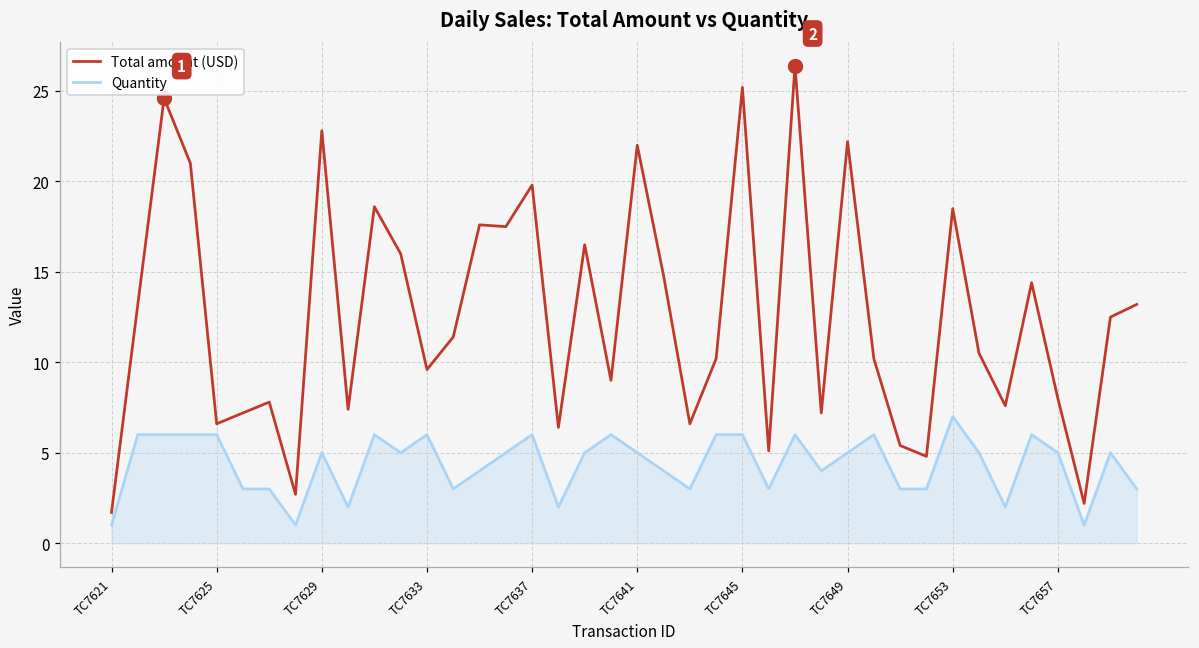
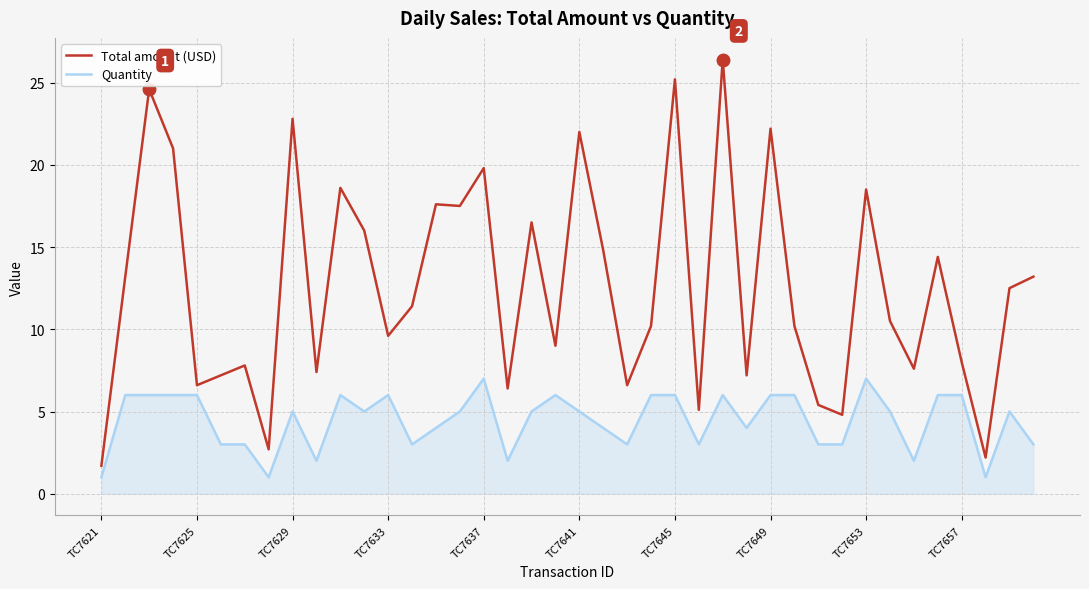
Quantity, TC7637: 6 -> 7
Quantity, TC7649: 5 -> 6
Quantity, TC7657: 5 -> 6
